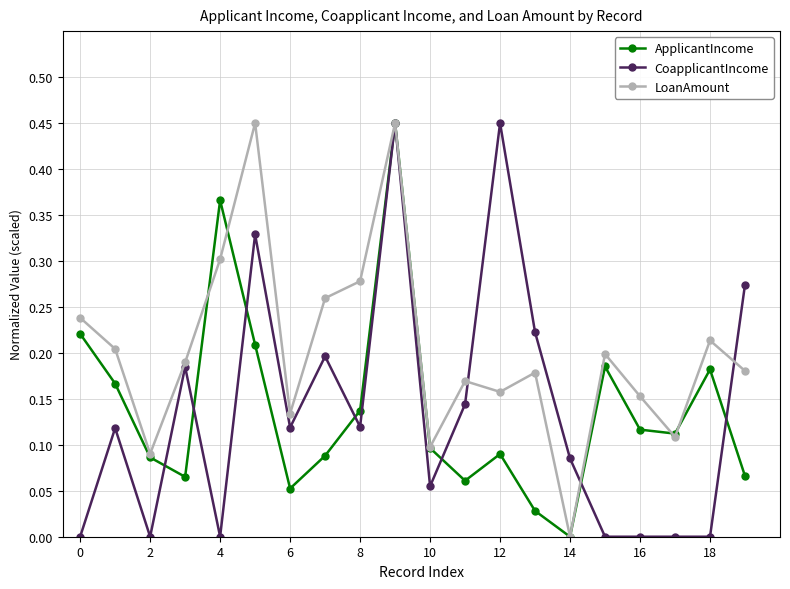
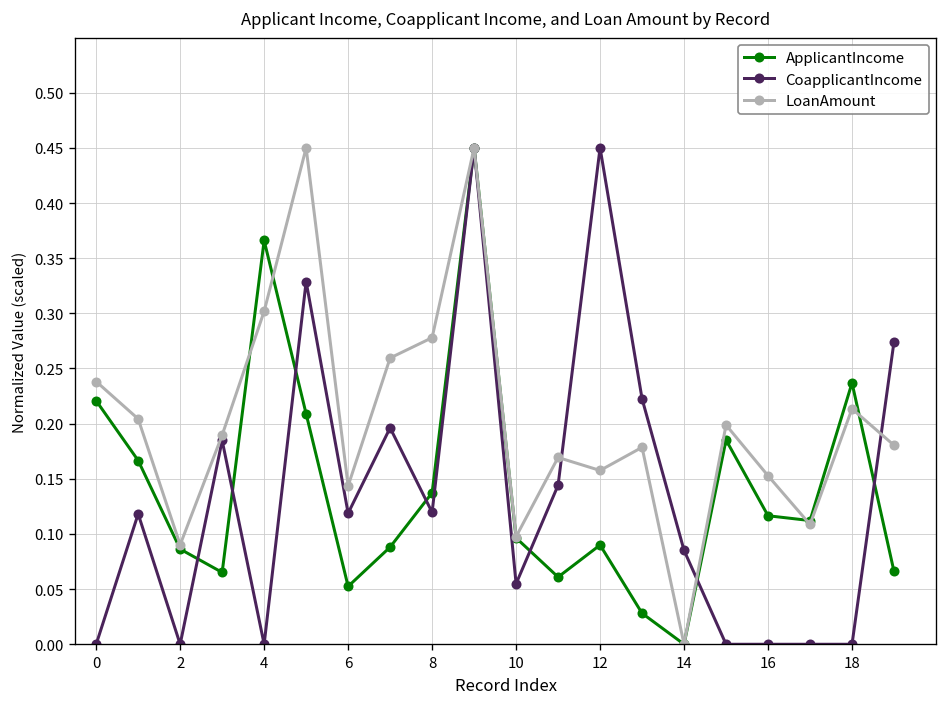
LoanAmount, 6: 0.13 -> 0.14
ApplicantIncome, 18: 0.18 -> 0.24
